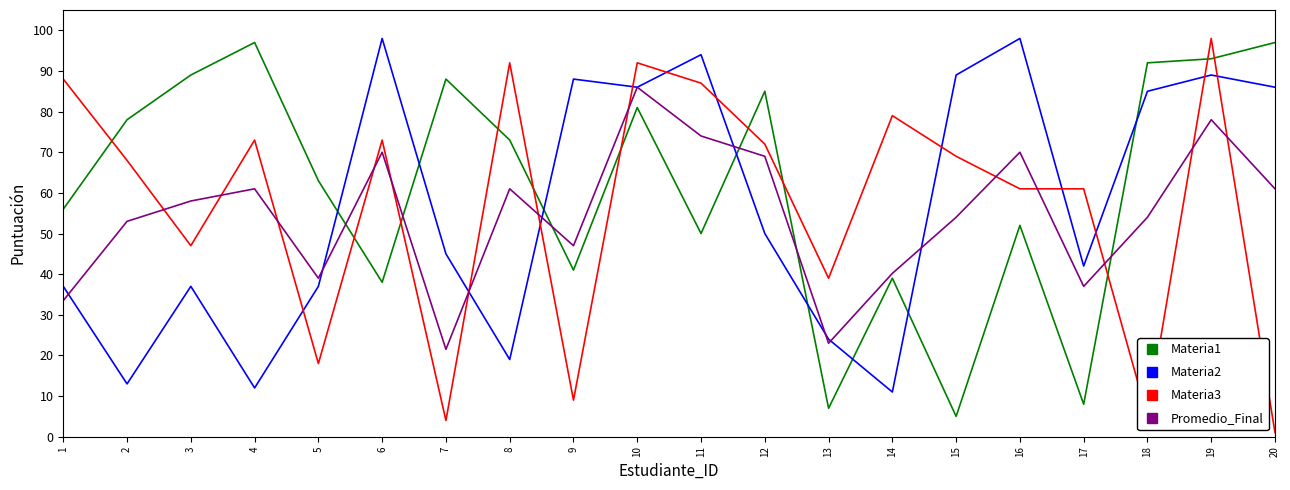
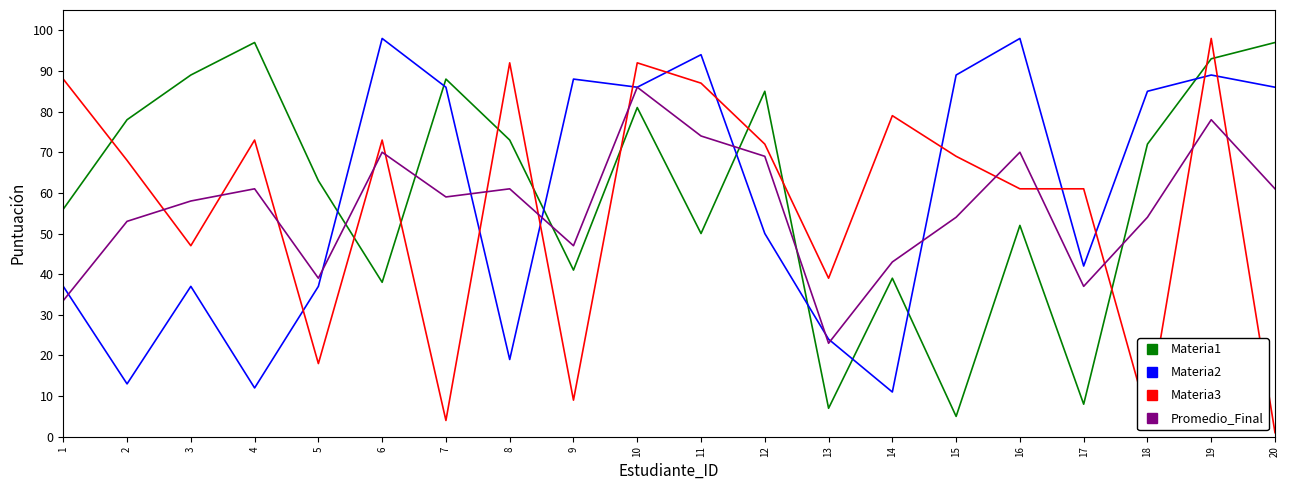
Materia2, 7: 45 -> 86
Promedio_Final, 7: 22 -> 59
Promedio_Final, 14: 40 -> 43
Materia1, 18: 92 -> 72
